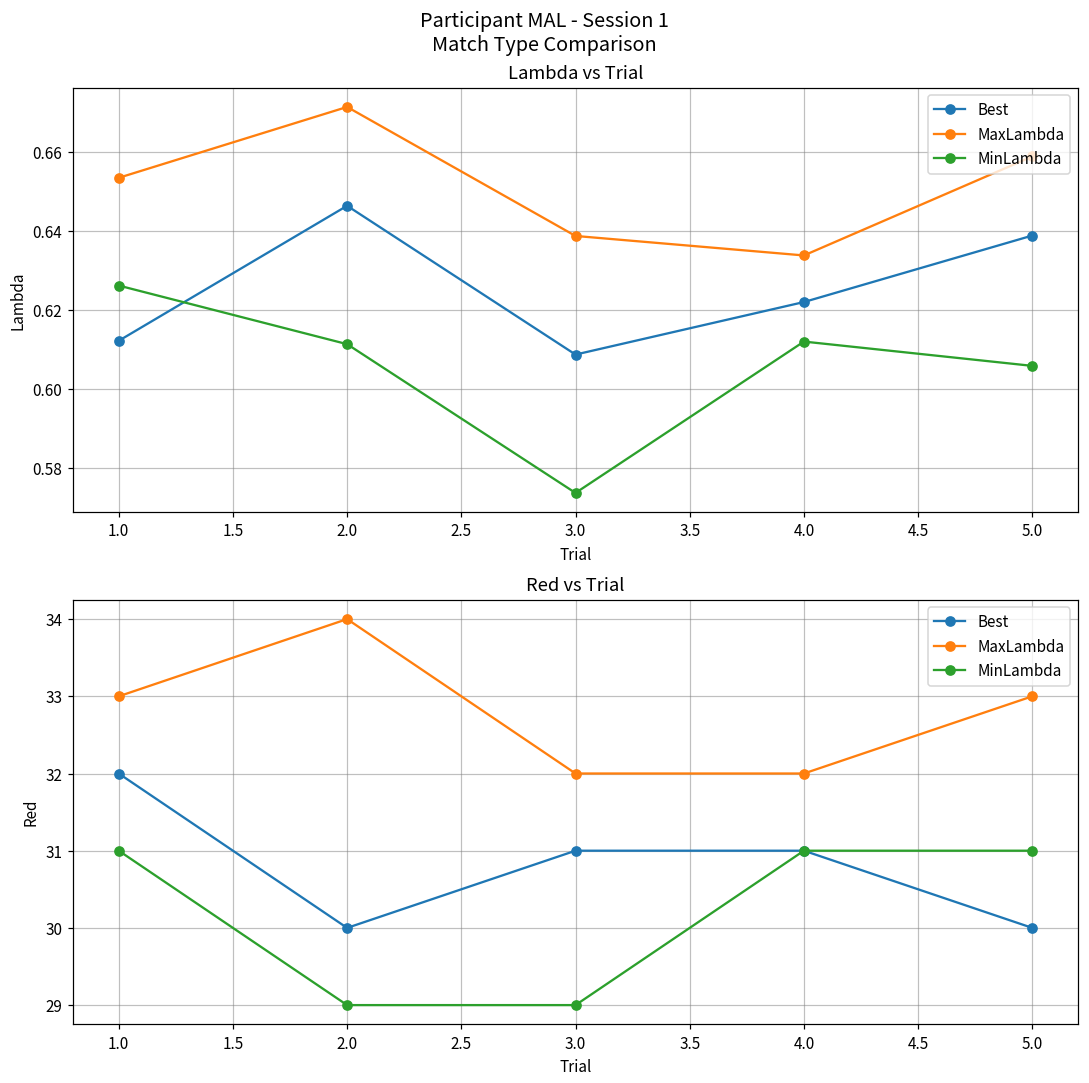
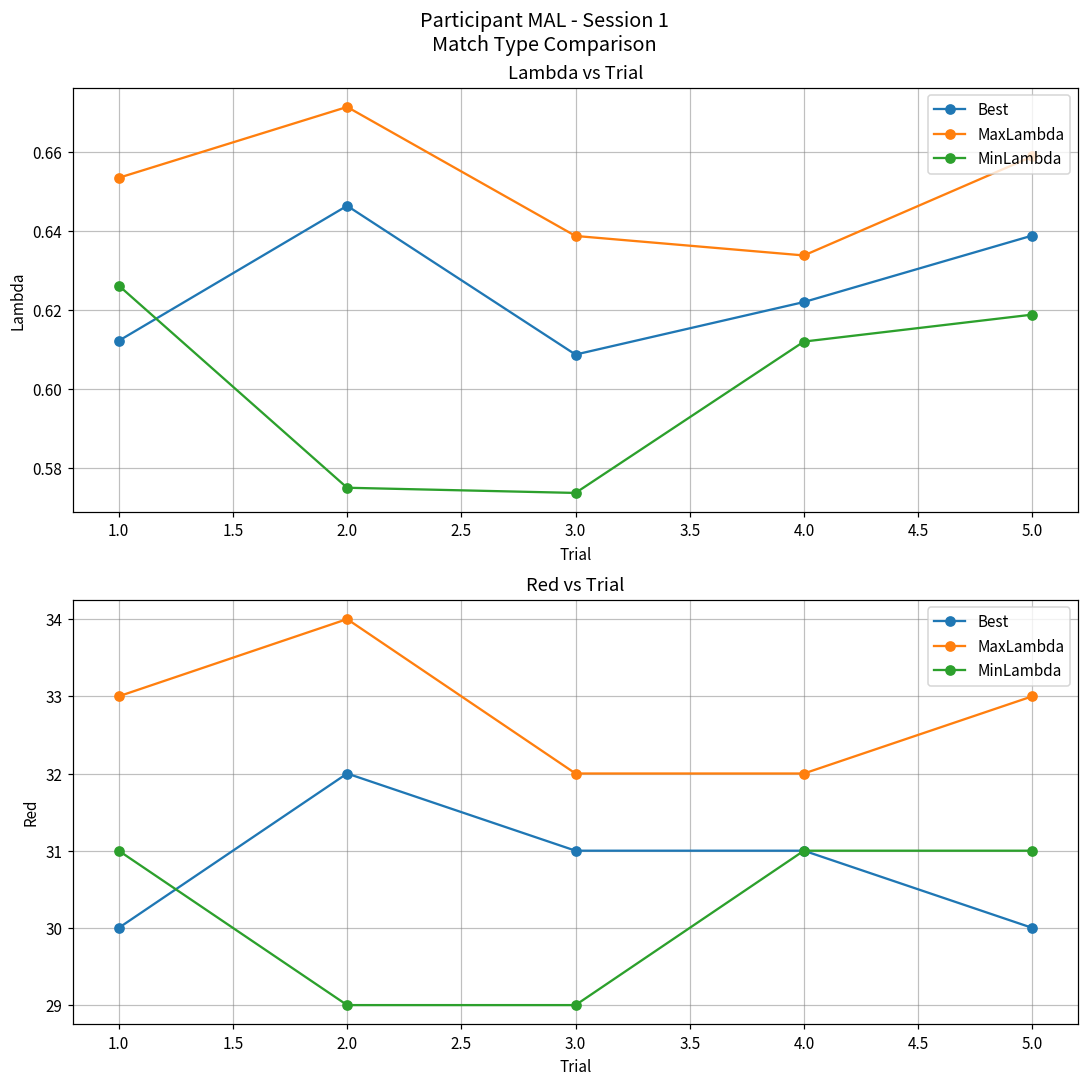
Lambda vs Trial, MinLambda, 2.0: 0.611 -> 0.575
Lambda vs Trial, MinLambda, 5.0: 0.606 -> 0.619
Red vs Trial, Best, 1.0: 32 -> 30
Red vs Trial, Best, 2.0: 30 -> 32
